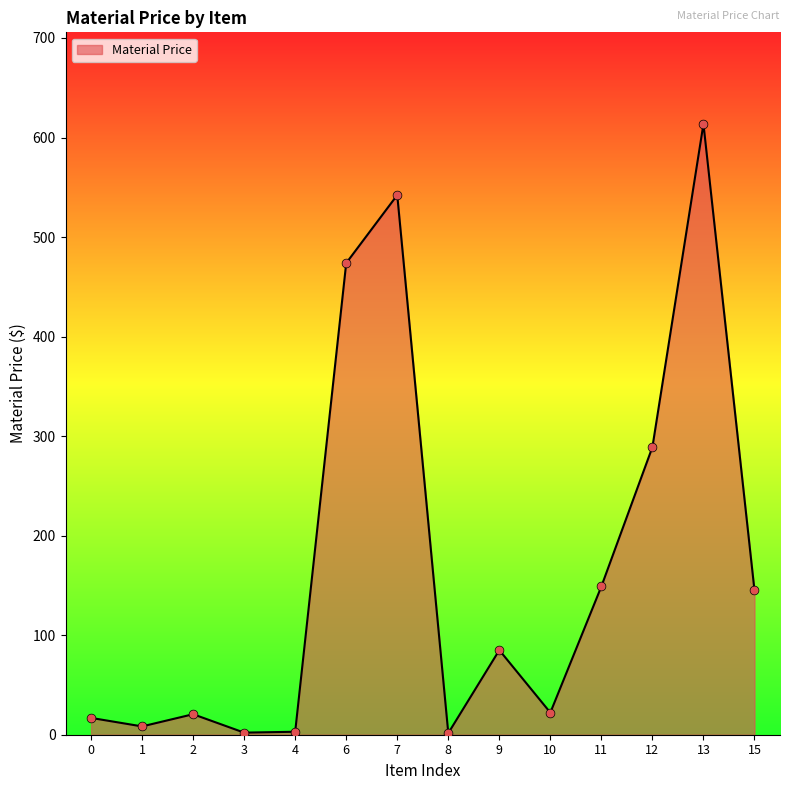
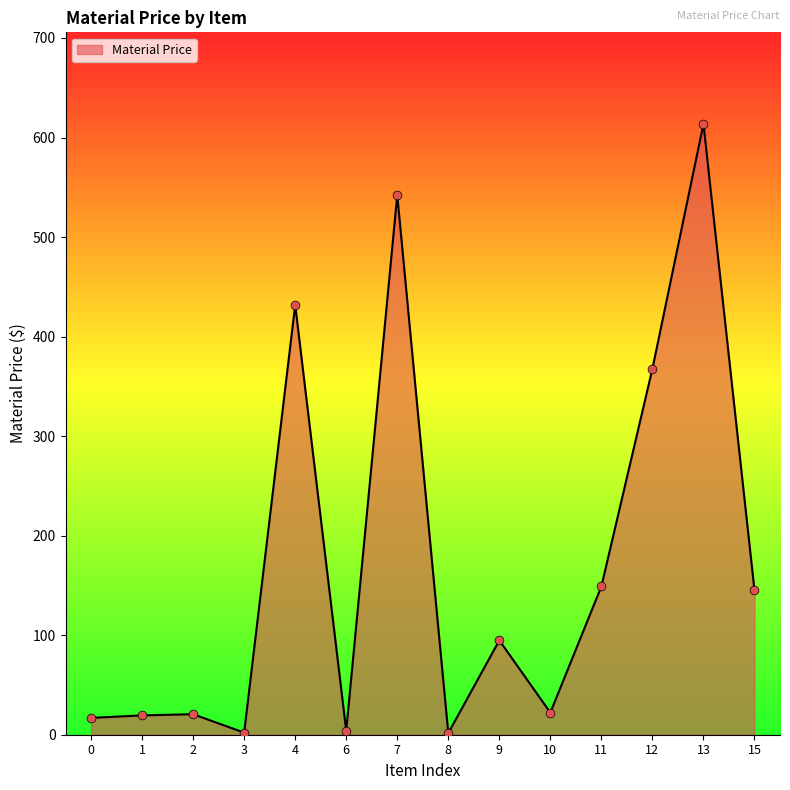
1: 10 -> 20
4: 0 -> 430
6: 470 -> 0
9: 80 -> 90
12: 290 -> 370
